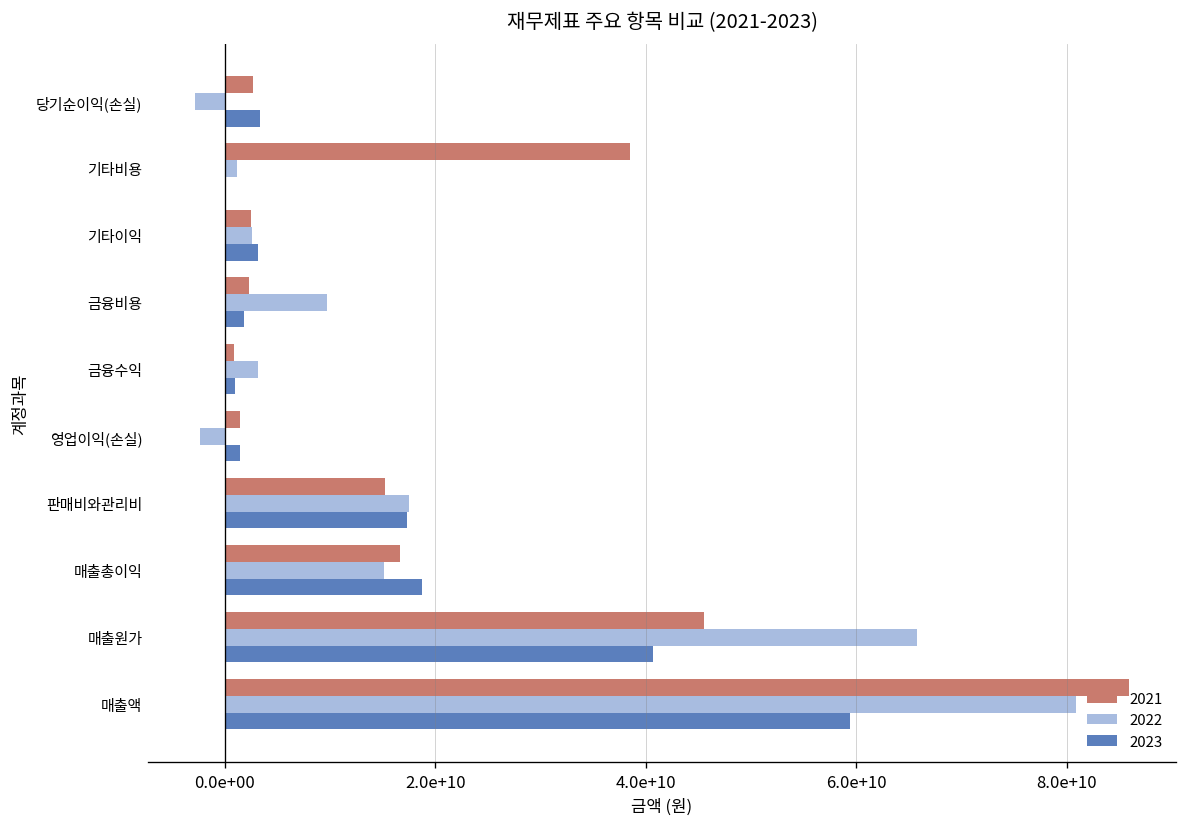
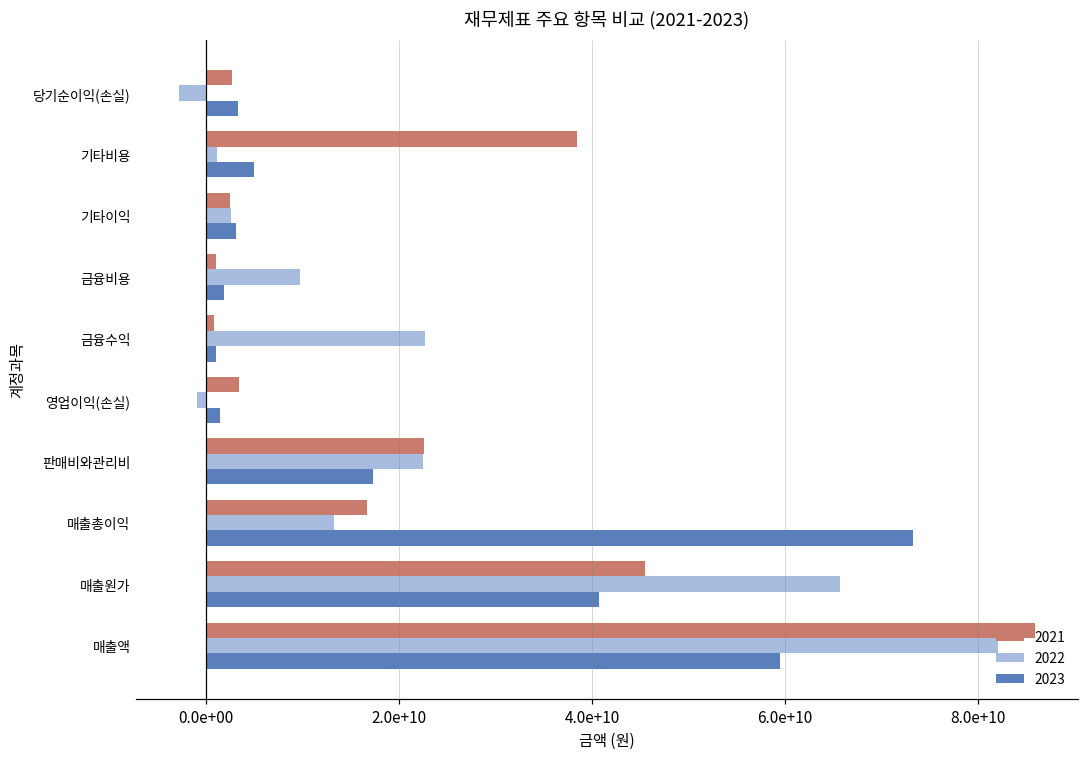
2023, 기타비용: 0 -> 5000000000
2021, 금융비용: 2000000000 -> 1000000000
2022, 금융수익: 3000000000 -> 23000000000
2021, 영업이익(손실): 1000000000 -> 3000000000
2022, 영업이익(손실): -2000000000 -> -1000000000
2021, 판매비와관리비: 15000000000 -> 23000000000
2022, 판매비와관리비: 17000000000 -> 23000000000
2022, 매출총이익: 15000000000 -> 13000000000
2023, 매출총이익: 19000000000 -> 73000000000
2022, 매출액: 81000000000 -> 82000000000
